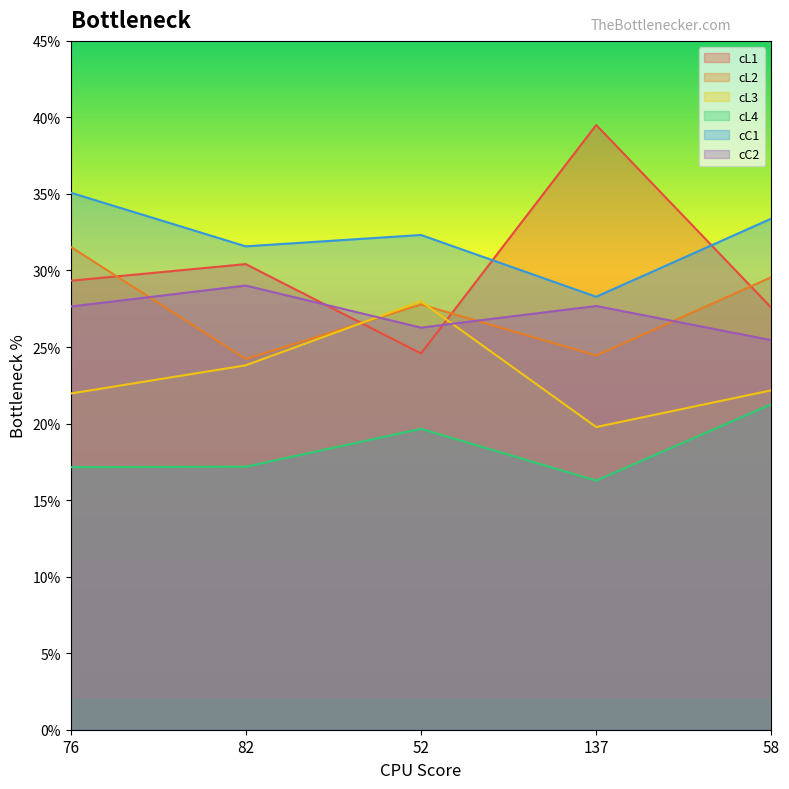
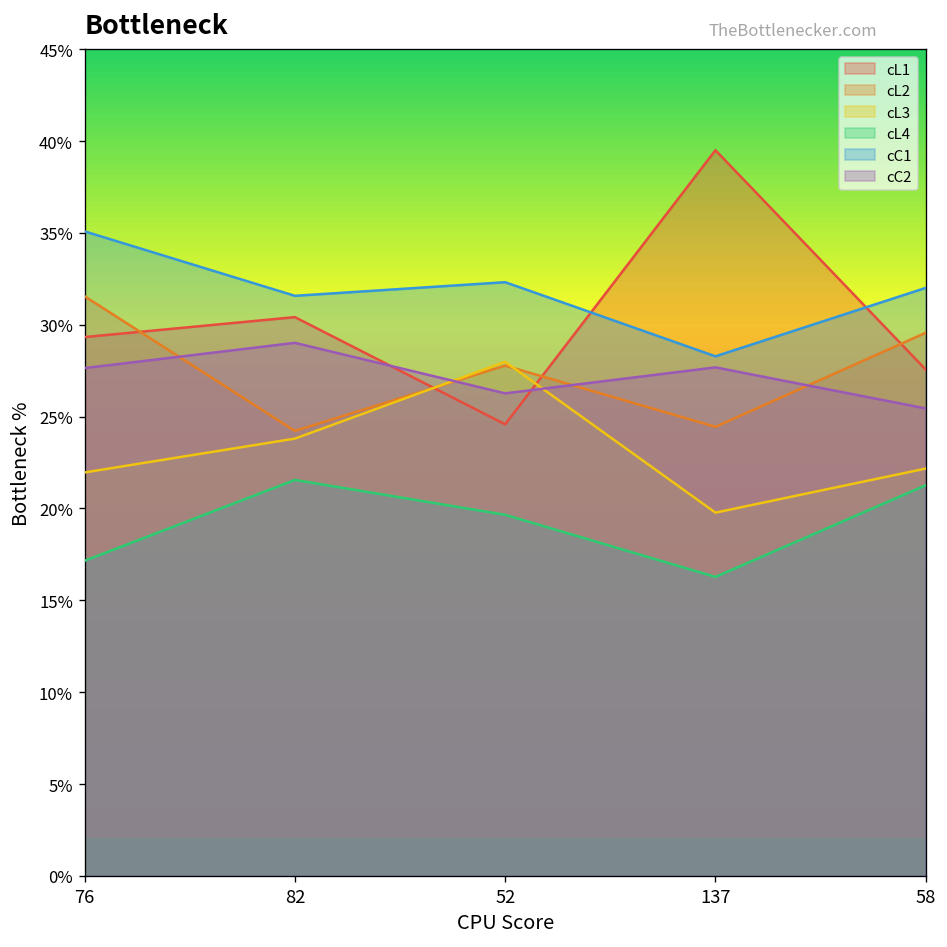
cL4, 82: 17.2% -> 21.6%
cC1, 58: 33.4% -> 32.0%
